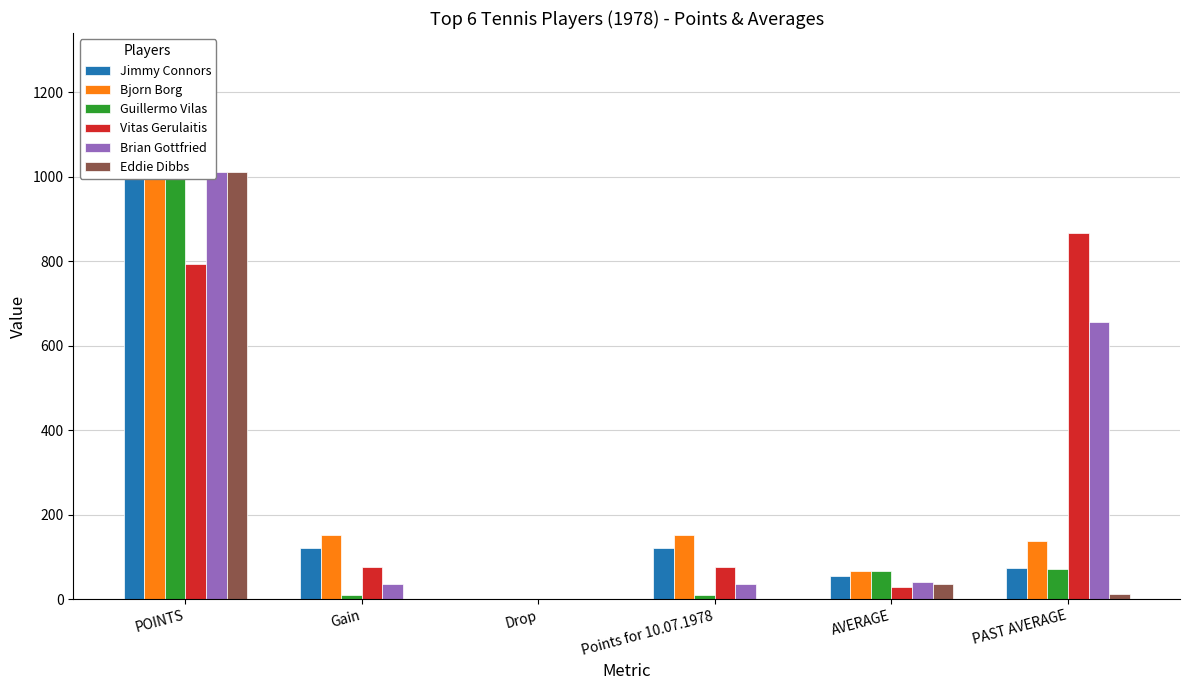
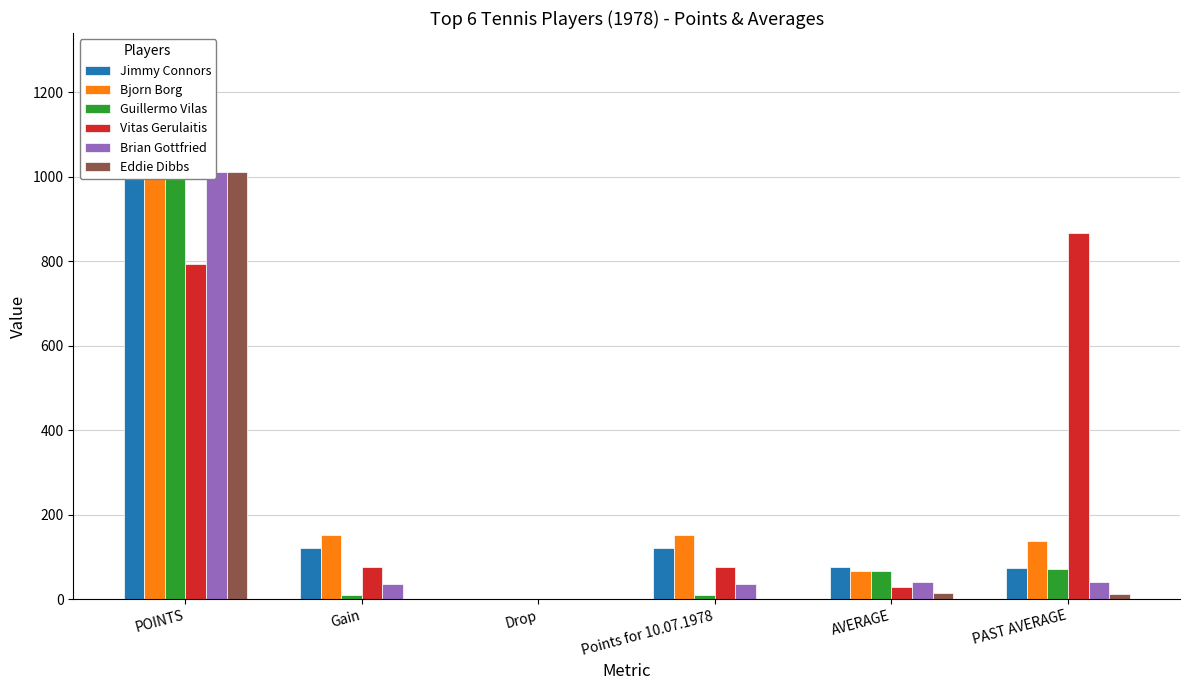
Jimmy Connors, AVERAGE: 60 -> 80
Eddie Dibbs, AVERAGE: 40 -> 20
Brian Gottfried, PAST AVERAGE: 660 -> 40
